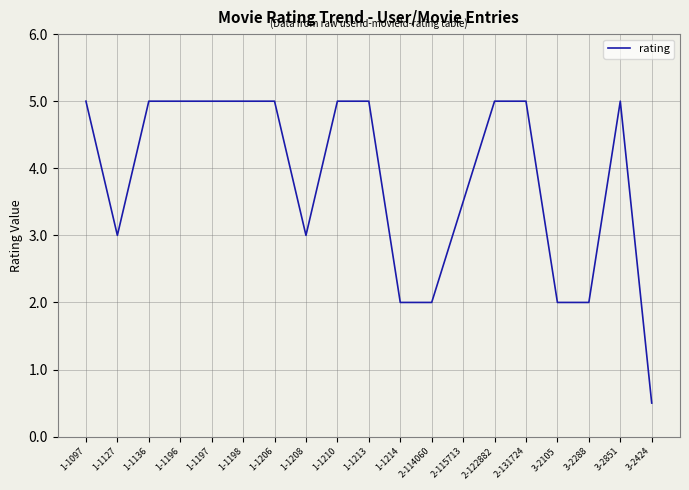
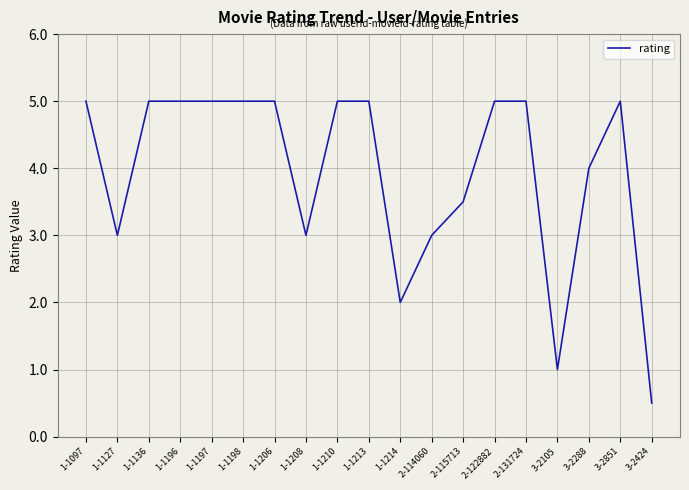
2-114060: 2 -> 3
3-2105: 2 -> 1
3-2288: 2 -> 4
